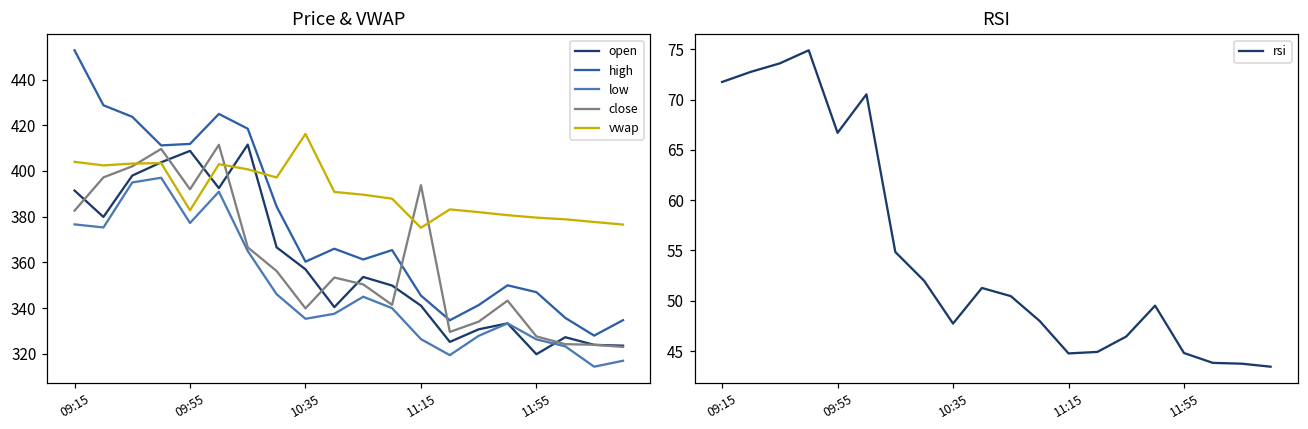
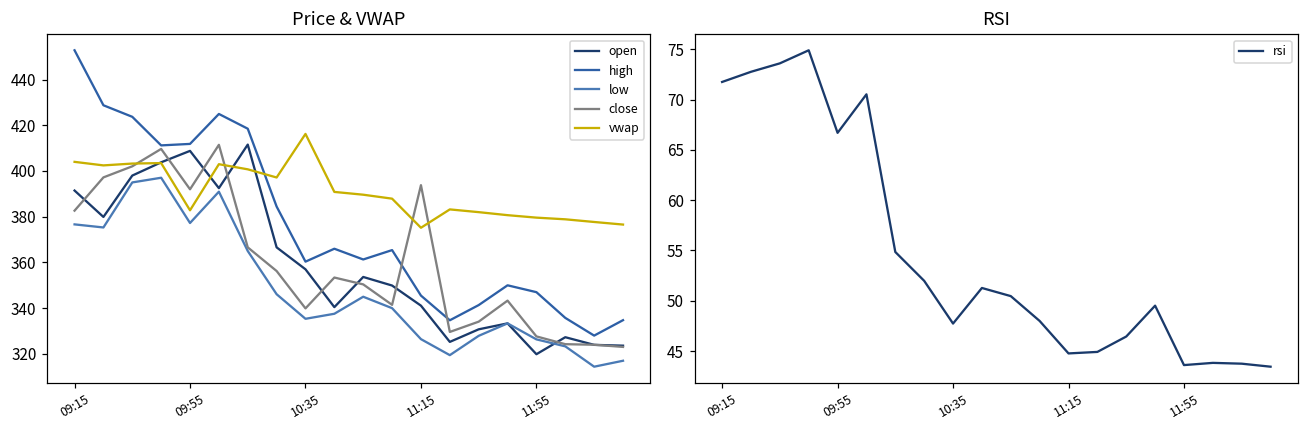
RSI, 11:55: 45 -> 44
